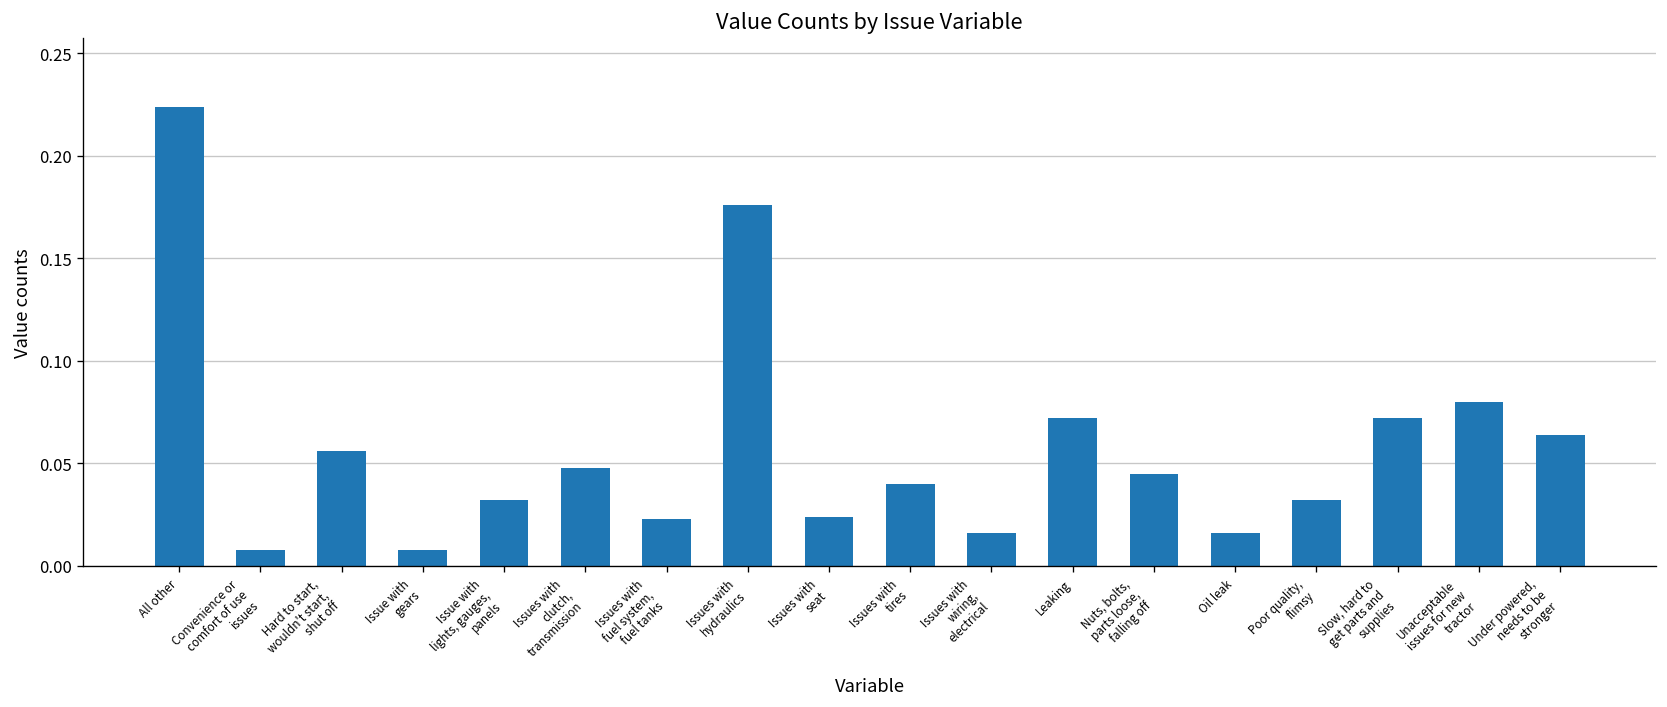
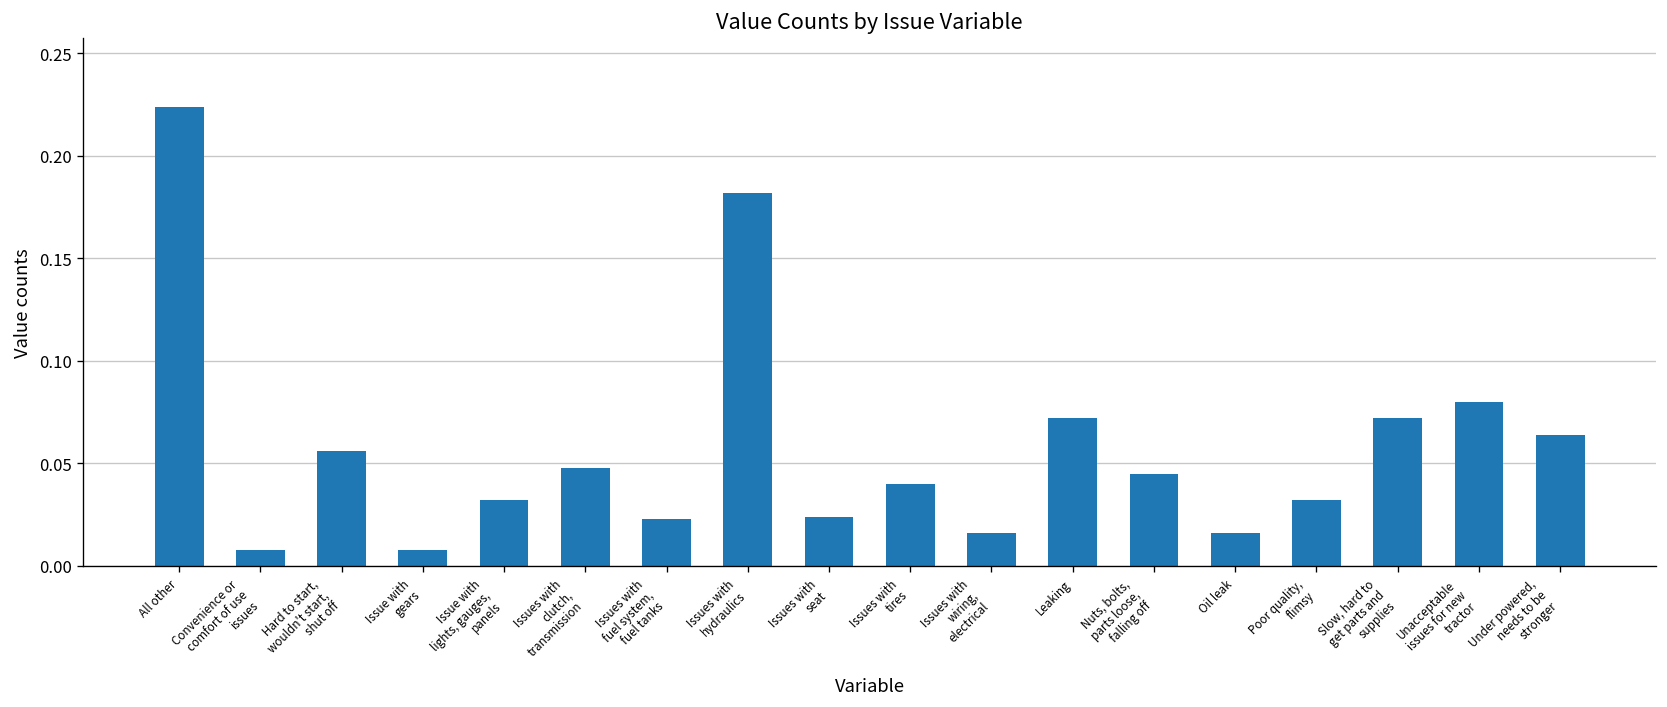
Issues with hydraulics: 0.176 -> 0.182
